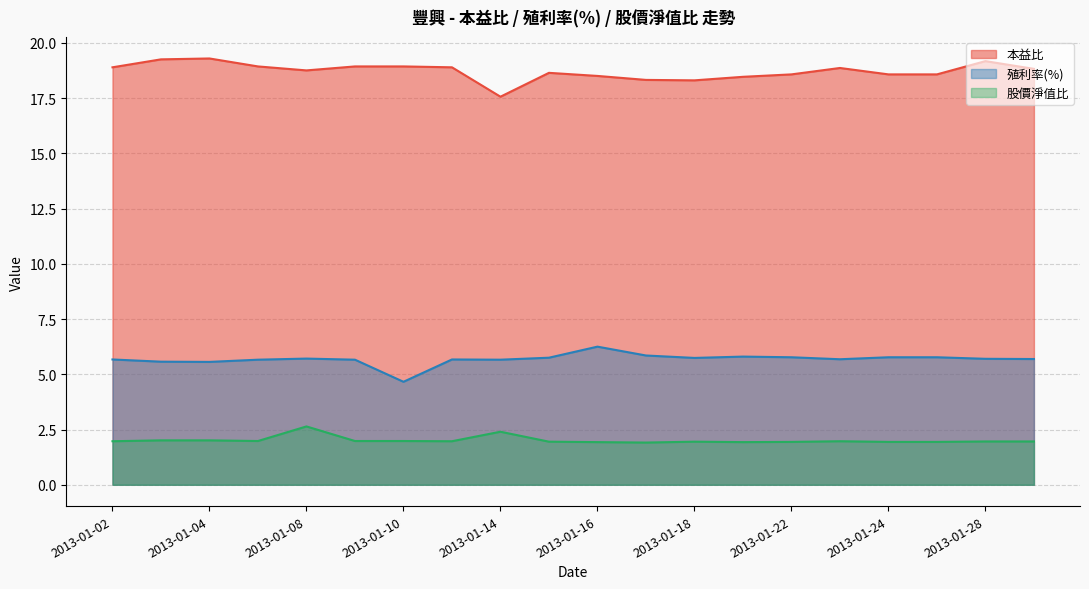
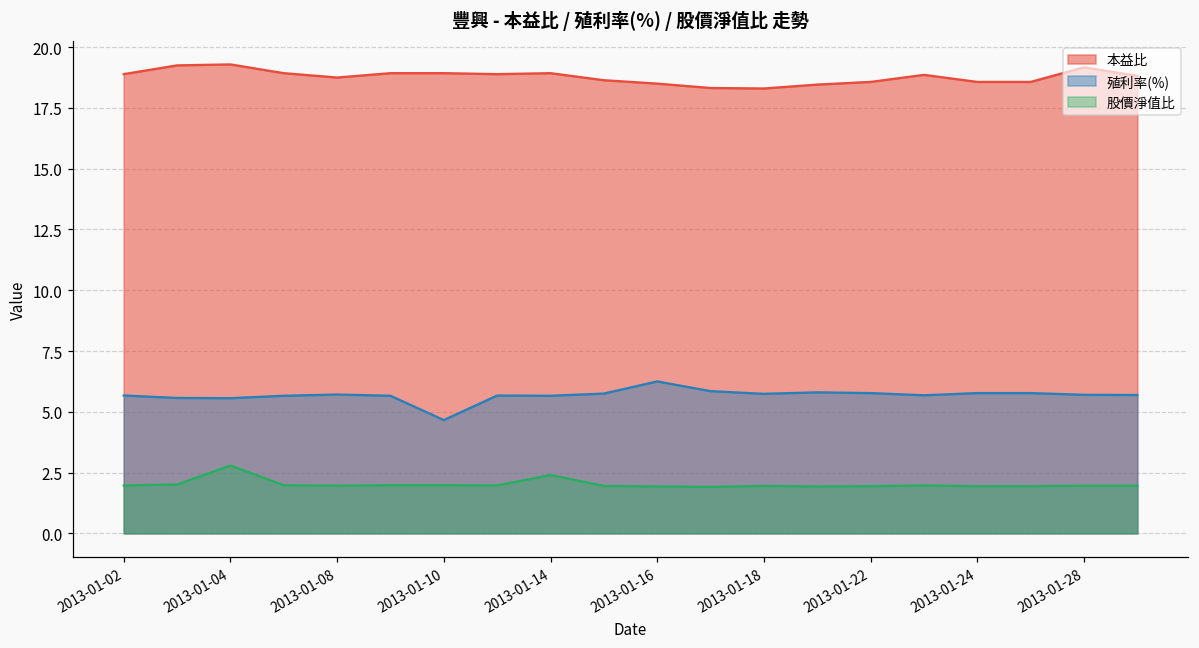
股價淨值比, 2013-01-04: 2.0 -> 2.8
股價淨值比, 2013-01-08: 2.6 -> 2.0
本益比, 2013-01-14: 17.6 -> 18.9
